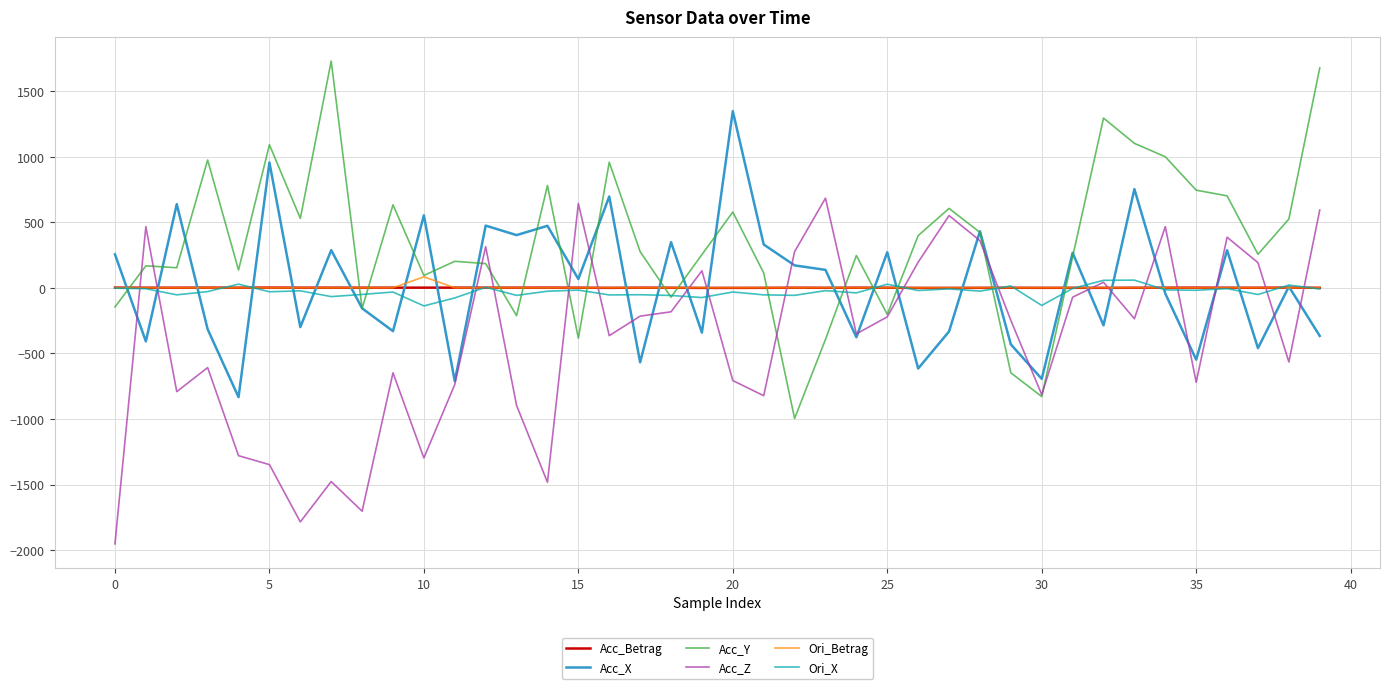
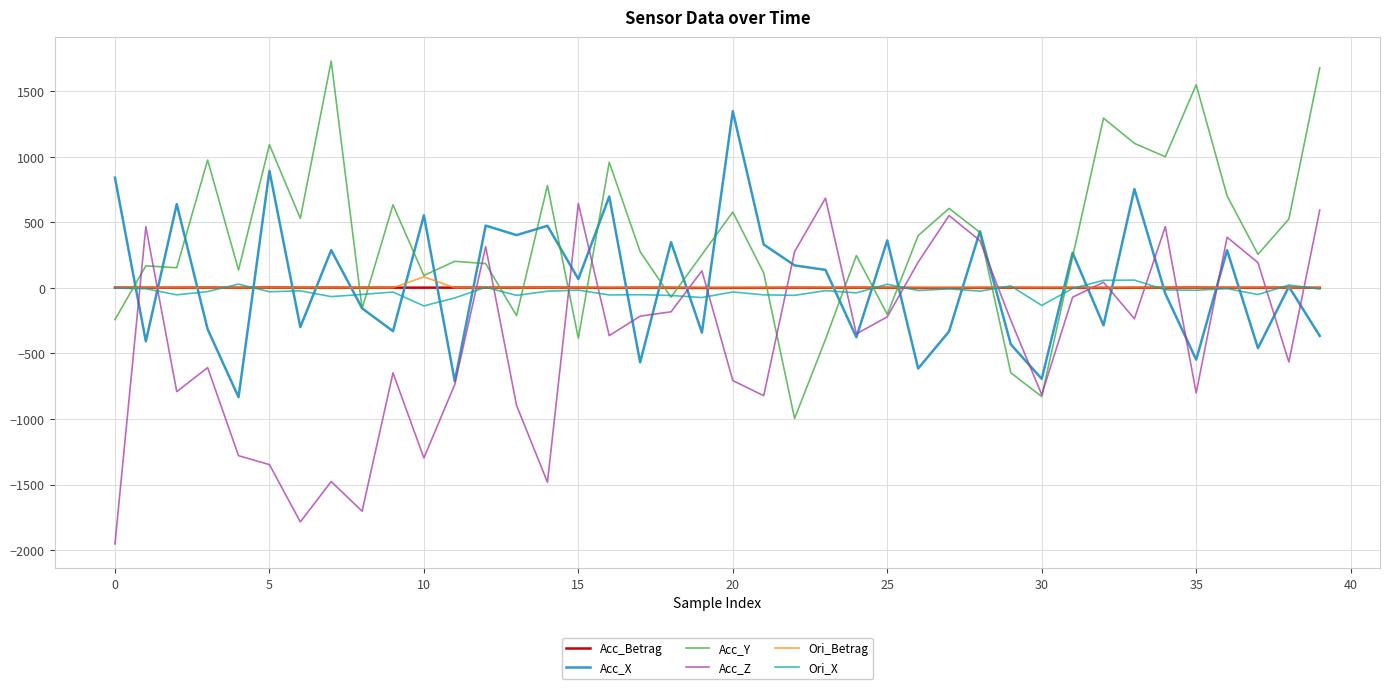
Acc_X, 0: 260 -> 840
Acc_Y, 0: -150 -> -240
Acc_X, 5: 960 -> 890
Acc_X, 25: 270 -> 360
Acc_Y, 35: 740 -> 1550
Acc_Z, 35: -720 -> -800
